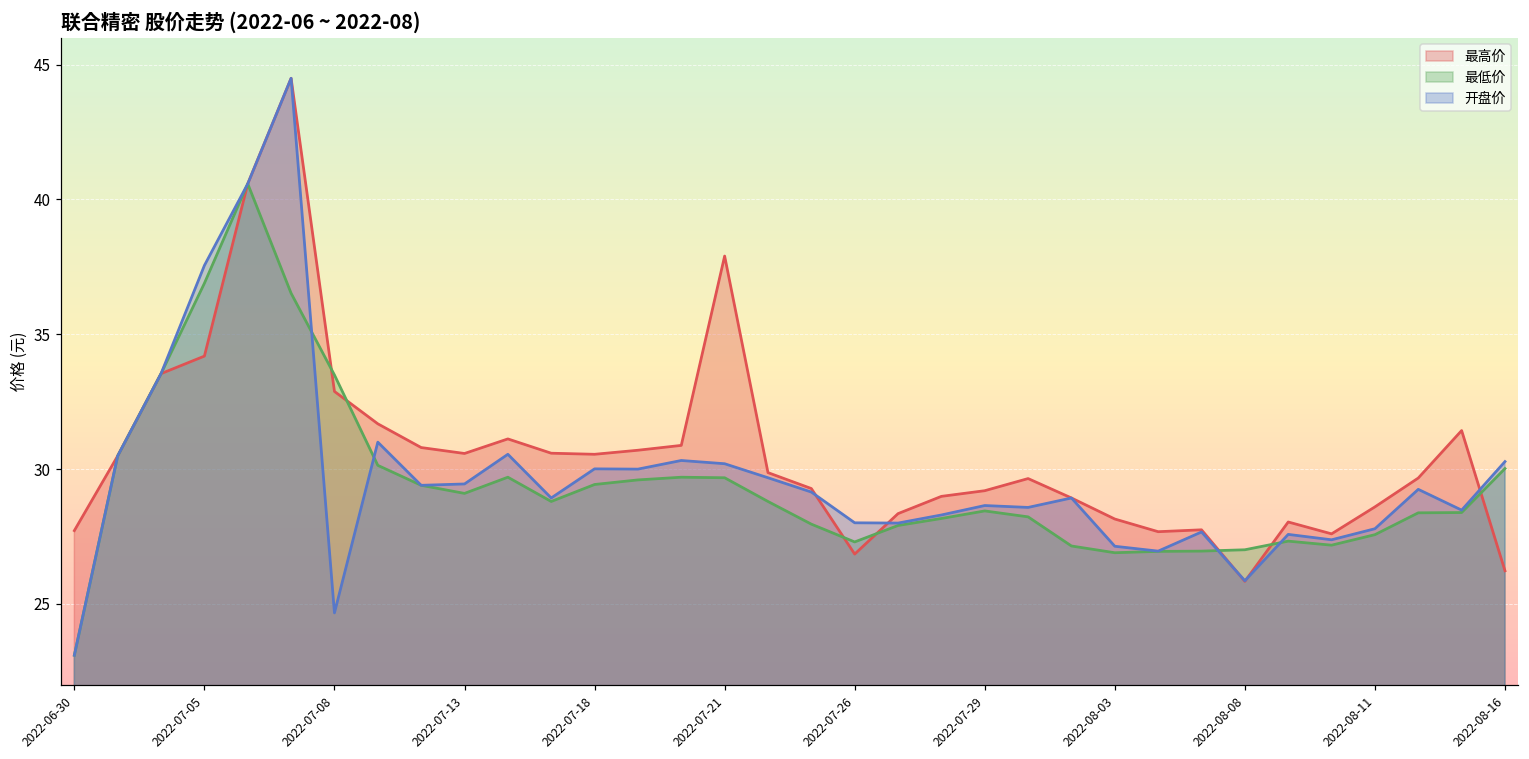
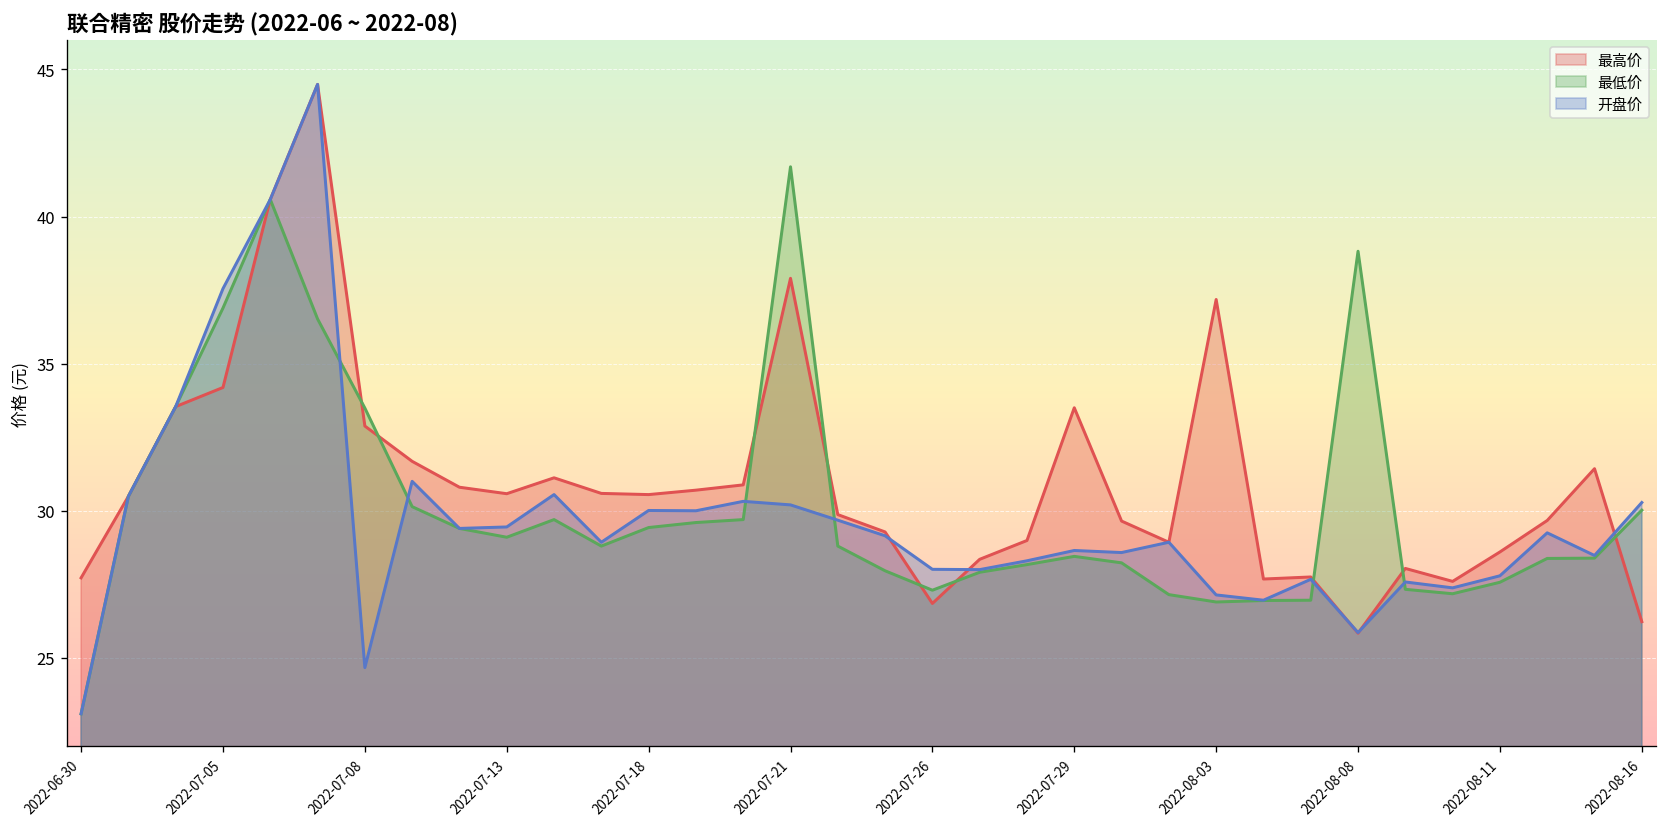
最低价, 2022-07-21: 29.7 -> 41.7
最高价, 2022-07-29: 29.2 -> 33.5
最高价, 2022-08-03: 28.2 -> 37.2
最低价, 2022-08-08: 27.0 -> 38.8
